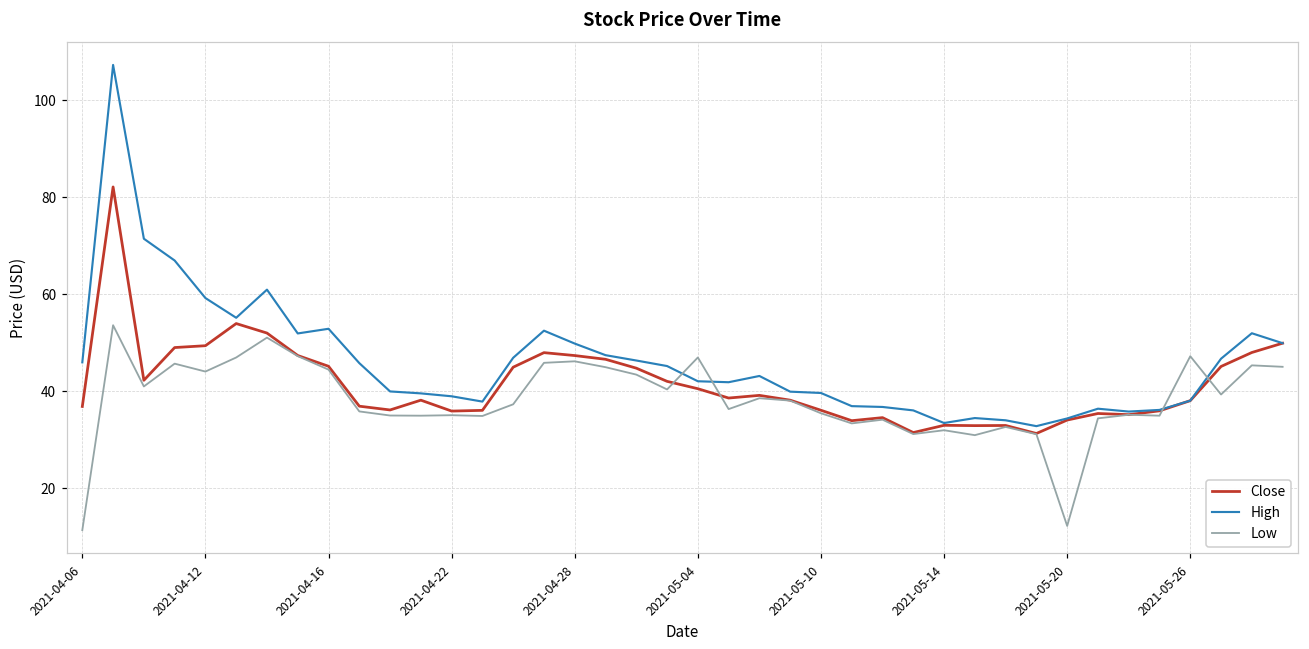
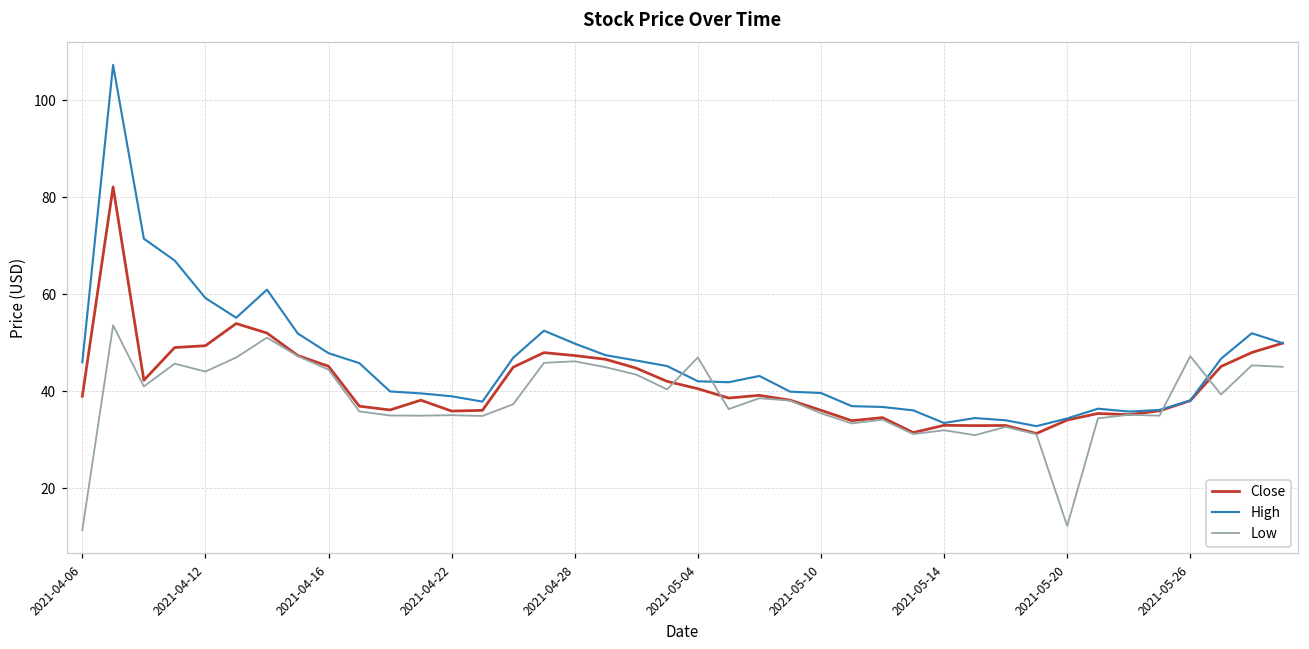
Close, 2021-04-06: 37 -> 39
High, 2021-04-16: 53 -> 48
